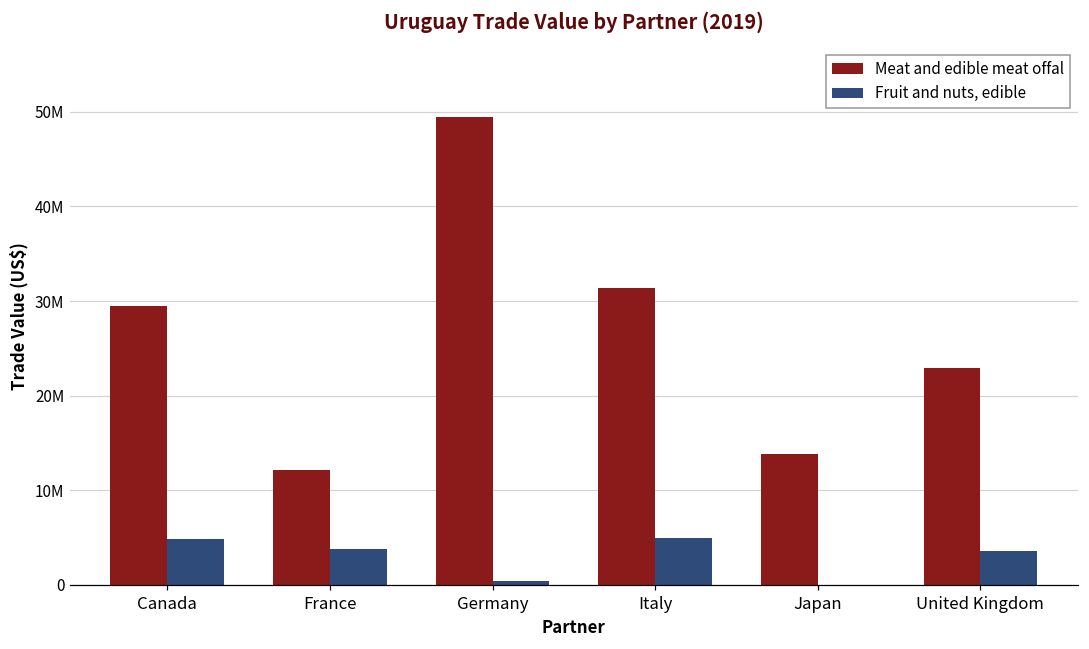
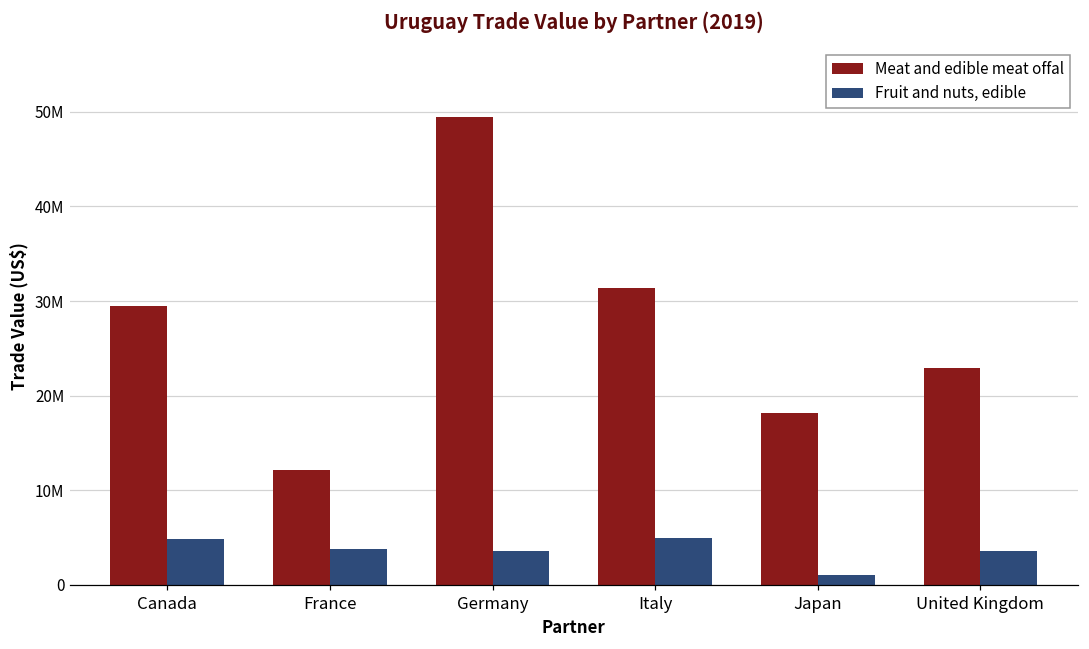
Fruit and nuts, edible, Germany: 0 -> 4000000
Meat and edible meat offal, Japan: 14000000 -> 18000000
Fruit and nuts, edible, Japan: 0 -> 1000000
